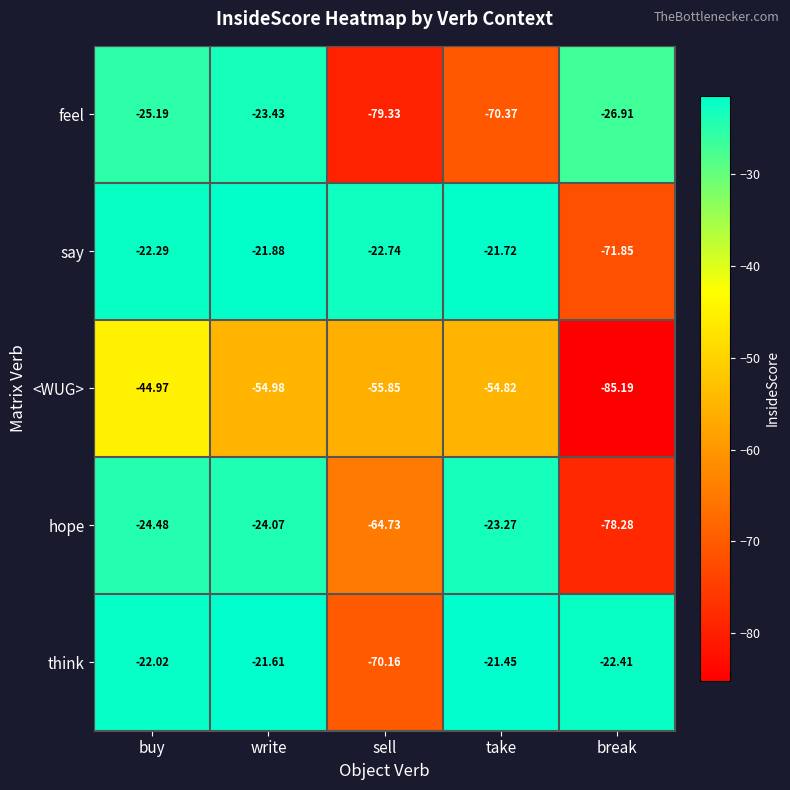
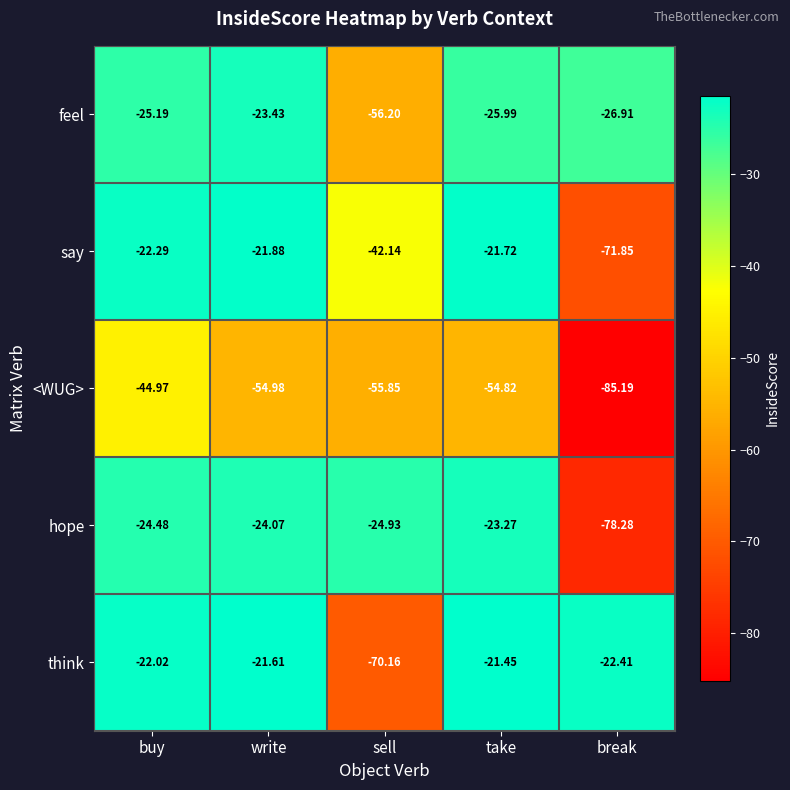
feel, sell: -79.33 -> -56.20
feel, take: -70.37 -> -25.99
say, sell: -22.74 -> -42.14
hope, sell: -64.73 -> -24.93
